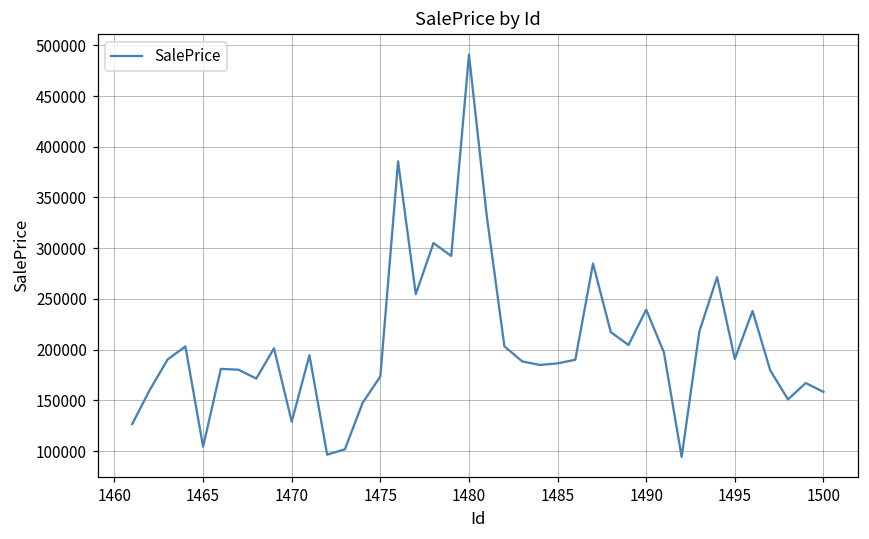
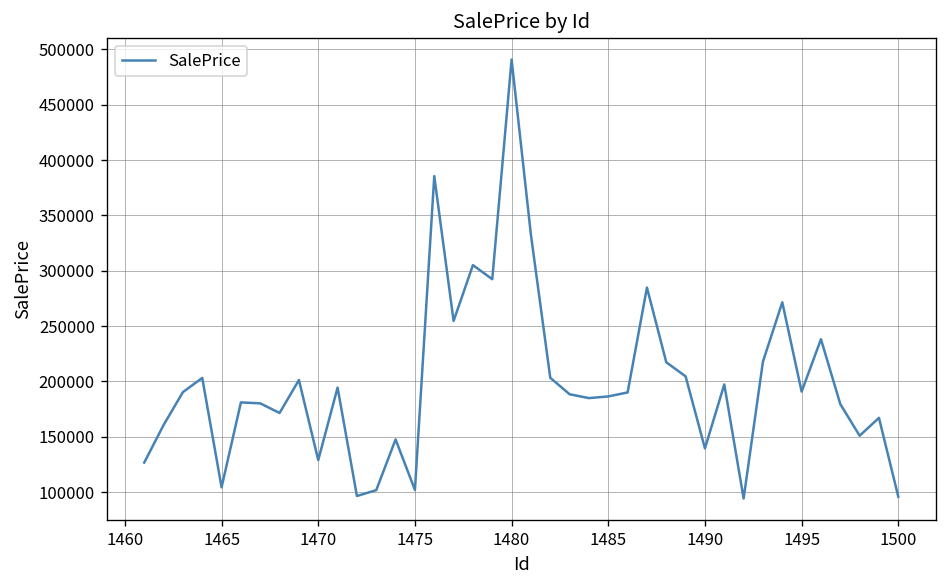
1475: 170000 -> 100000
1490: 240000 -> 140000
1500: 160000 -> 100000
